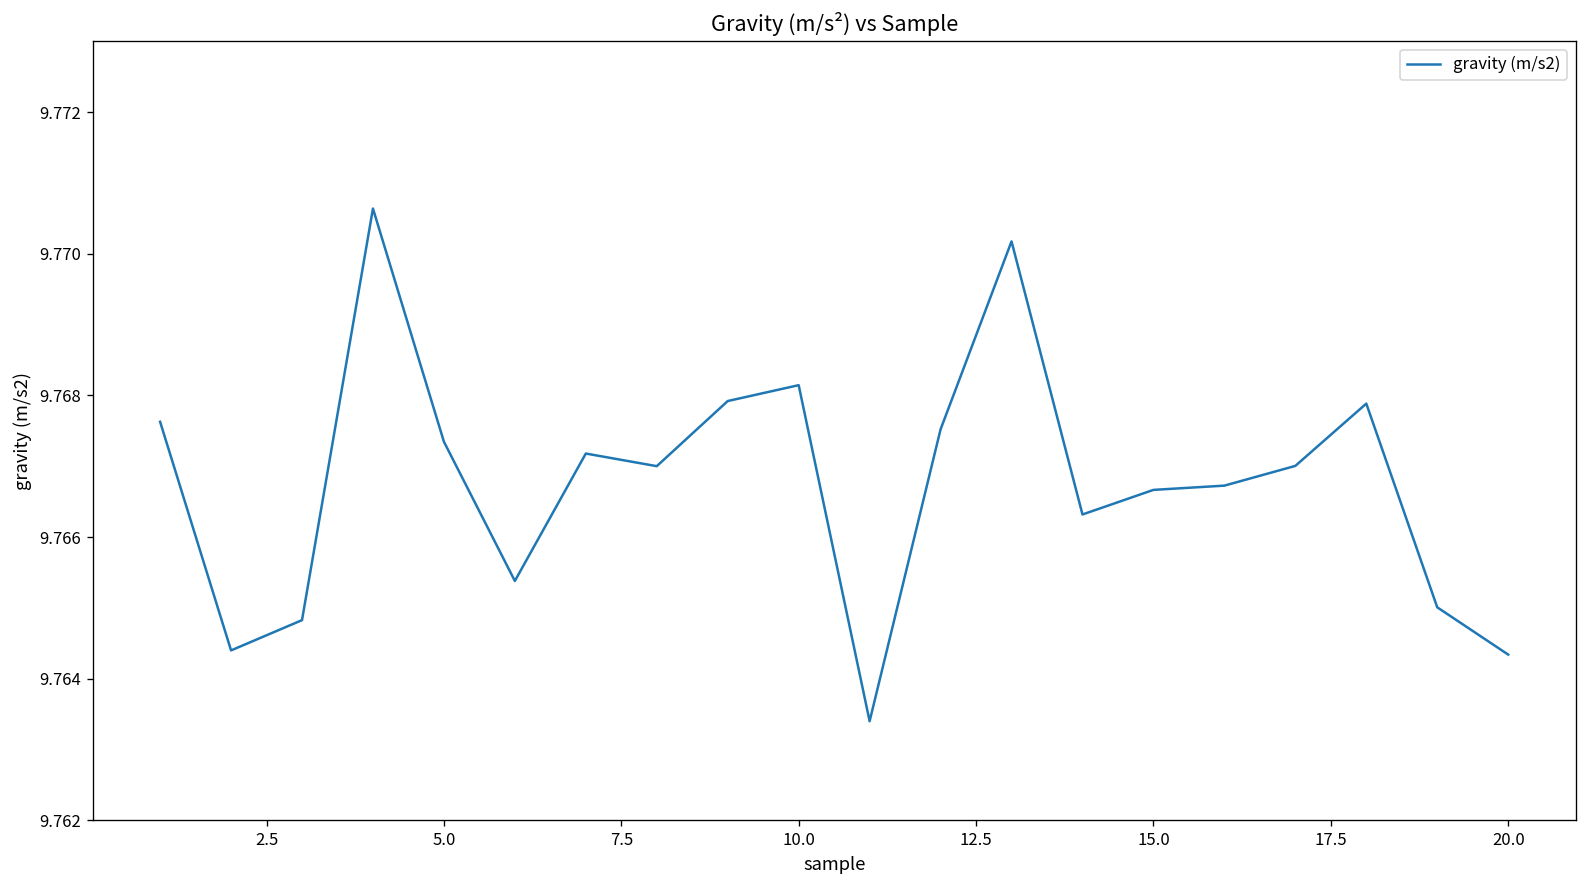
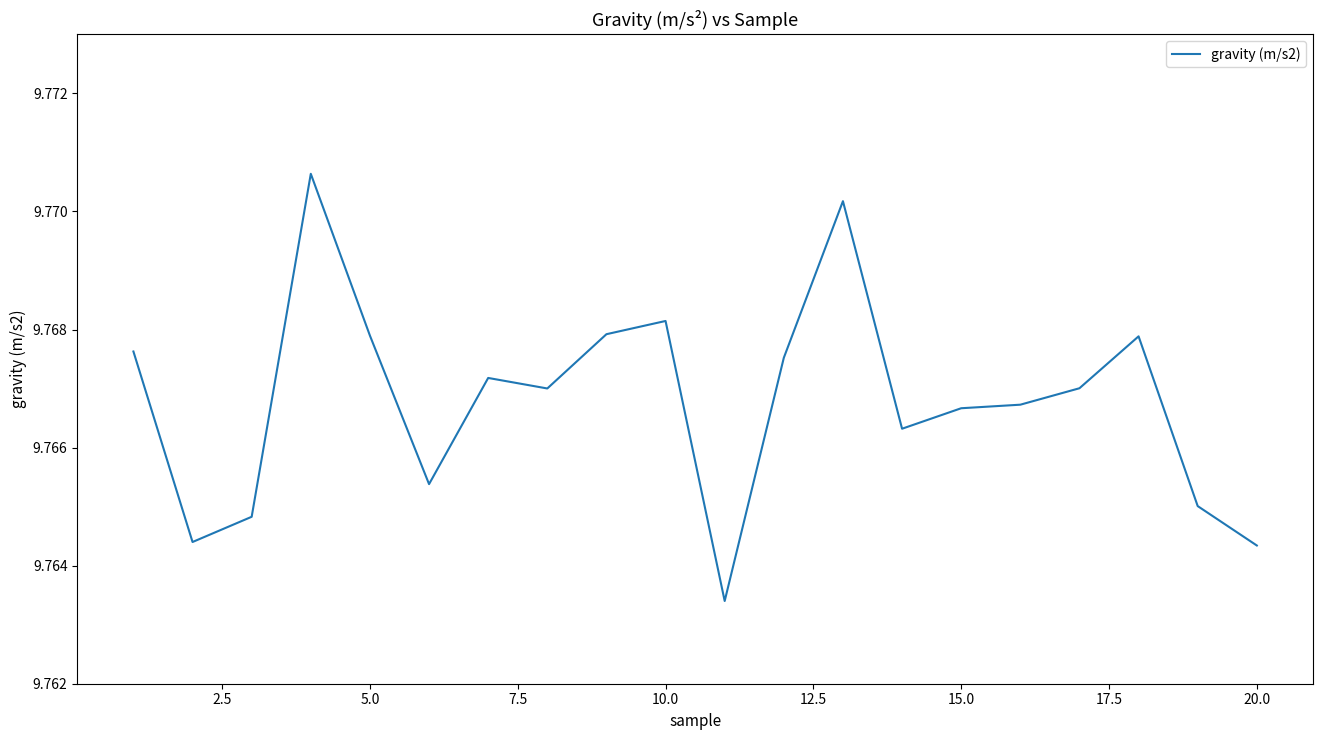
5.0: 9.7673 -> 9.7679
